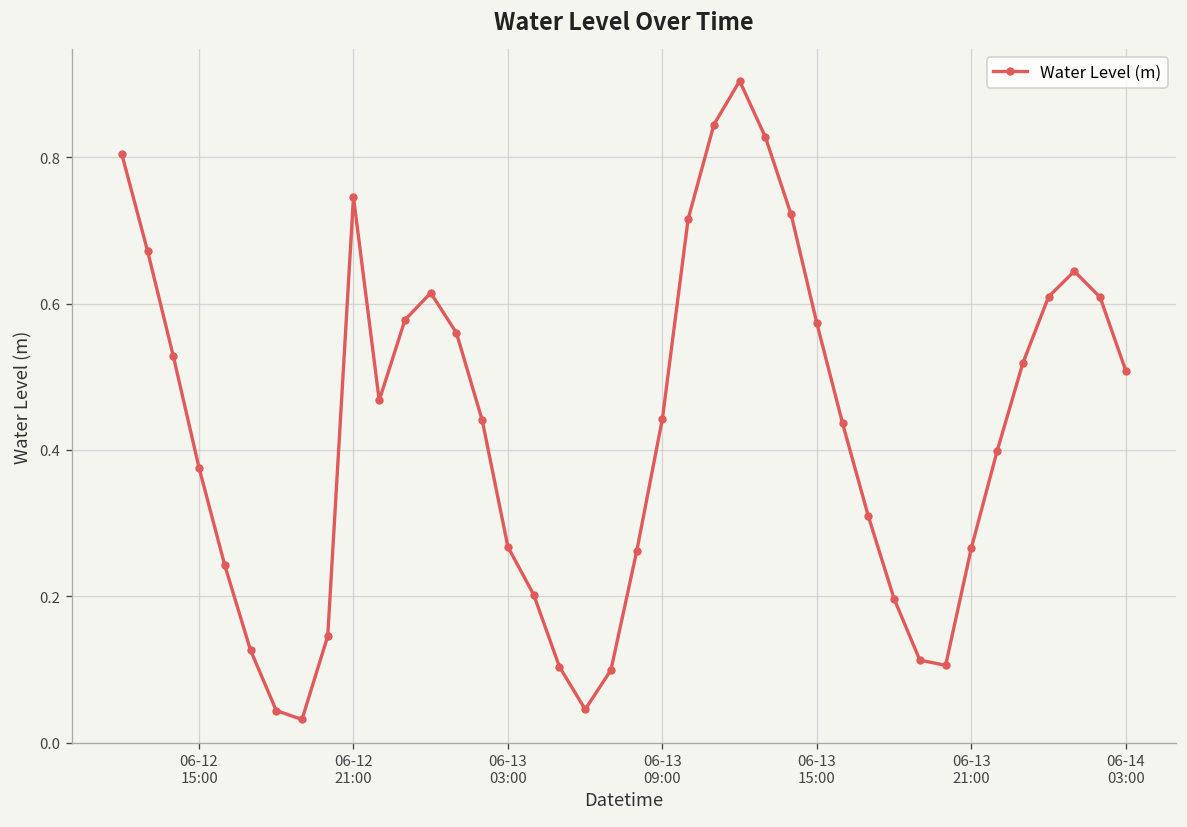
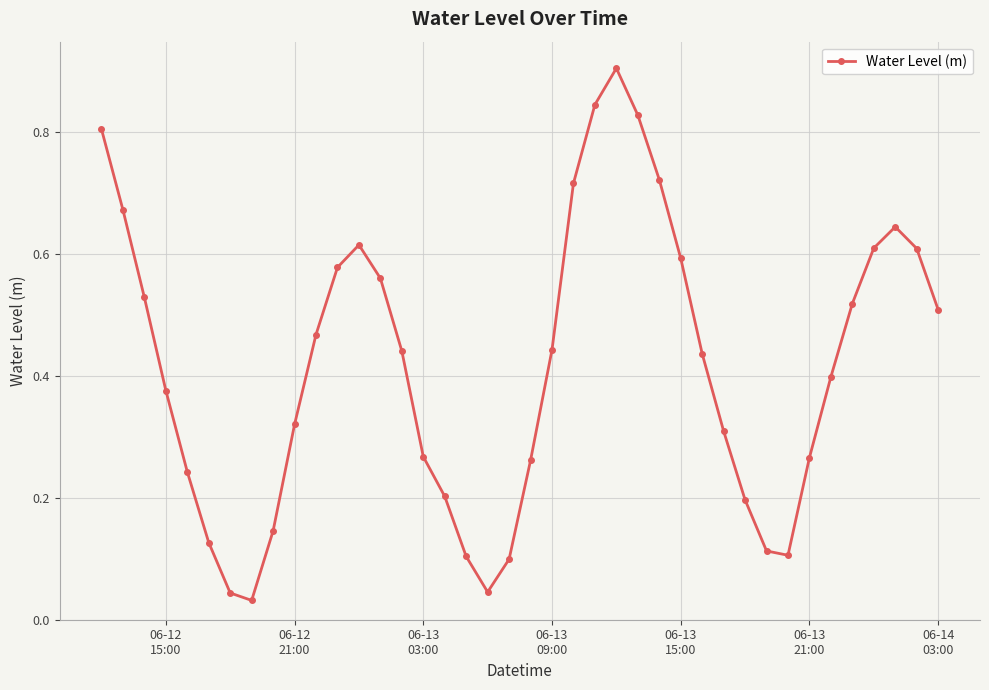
06-12 21:00: 0.75 -> 0.32
06-13 15:00: 0.57 -> 0.59
